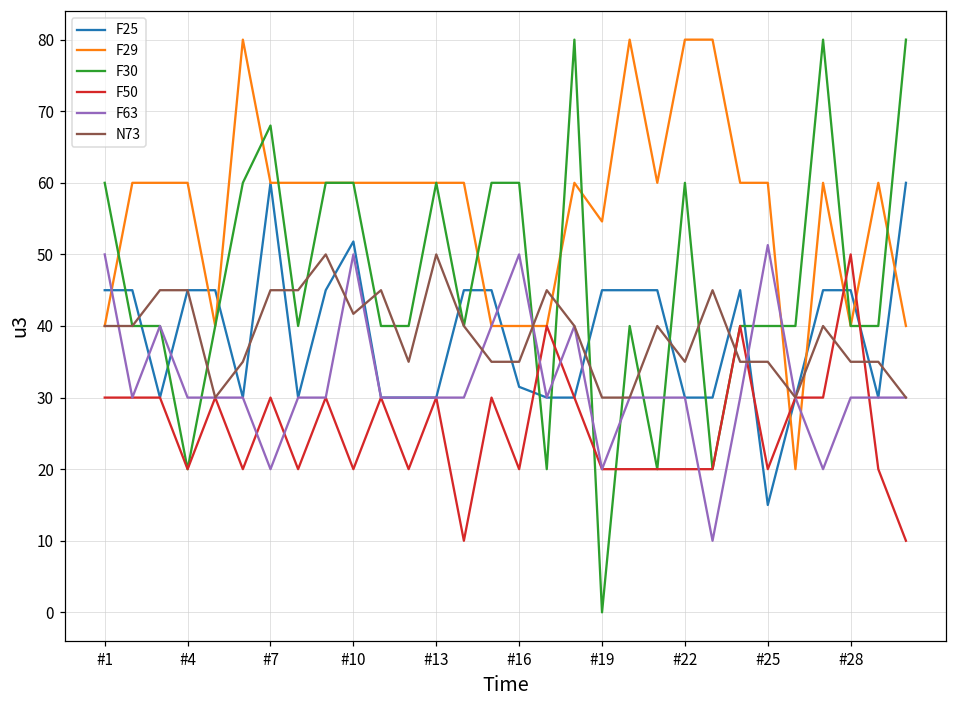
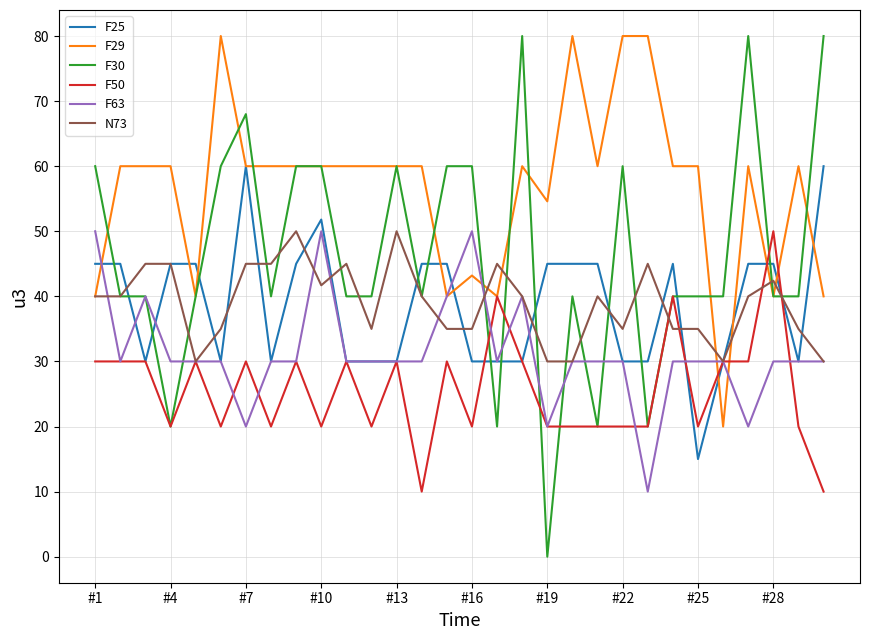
F25, #16: 32 -> 30
F29, #16: 40 -> 43
F63, #25: 51 -> 30
N73, #28: 35 -> 42
